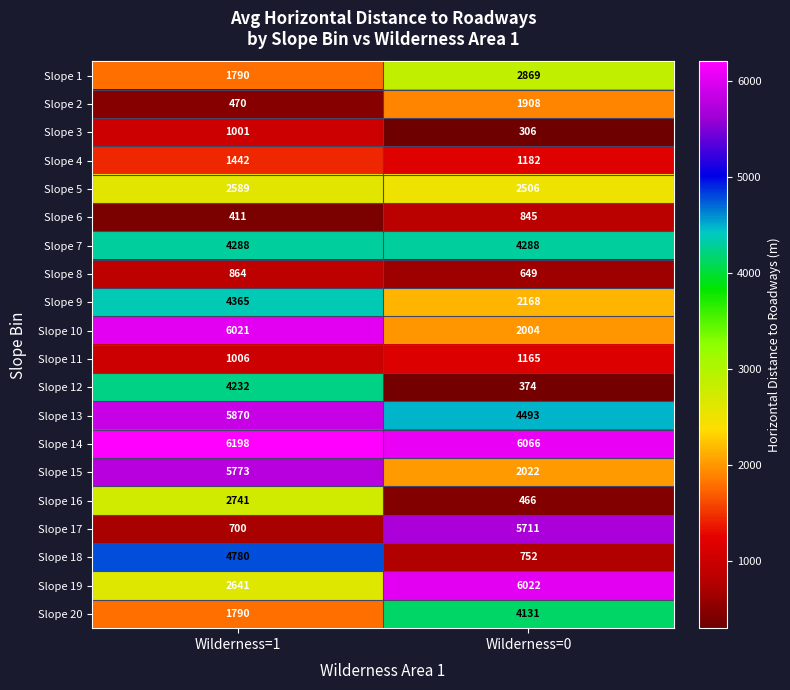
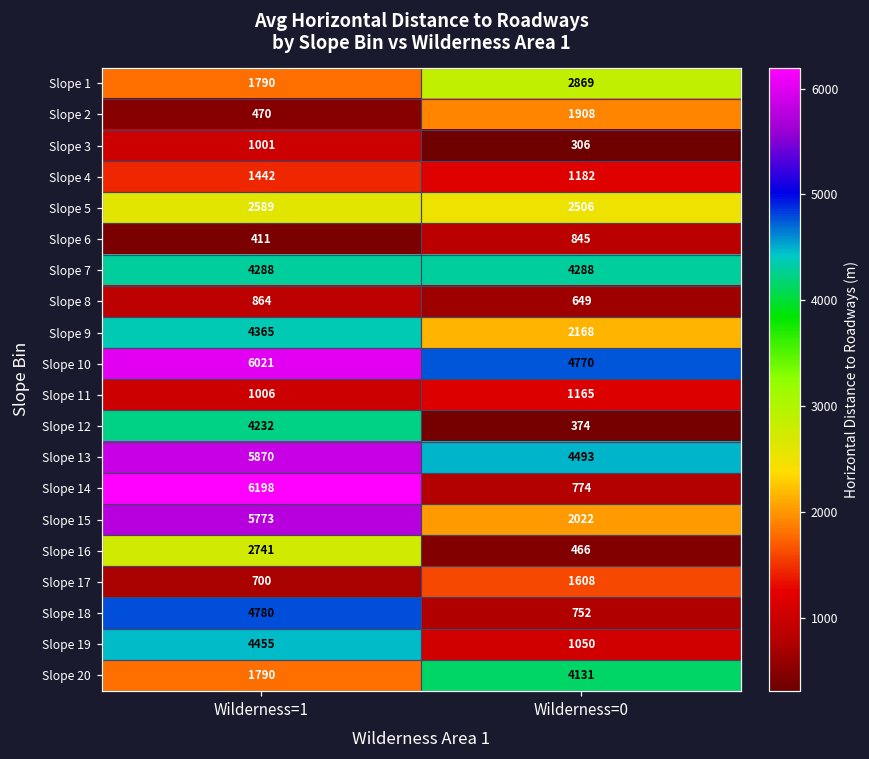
Slope 10, Wilderness=0: 2004 -> 4770
Slope 14, Wilderness=0: 6066 -> 774
Slope 17, Wilderness=0: 5711 -> 1608
Slope 19, Wilderness=1: 2641 -> 4455
Slope 19, Wilderness=0: 6022 -> 1050
